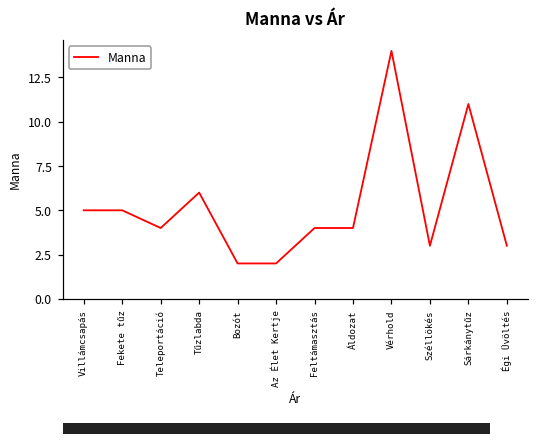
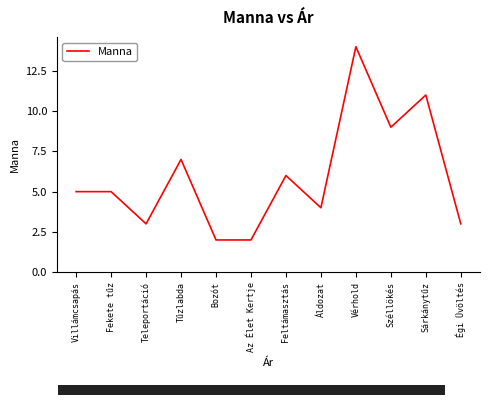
Teleportáció: 4 -> 3
Tűzlabda: 6 -> 7
Feltámasztás: 4 -> 6
Széllökés: 3 -> 9
